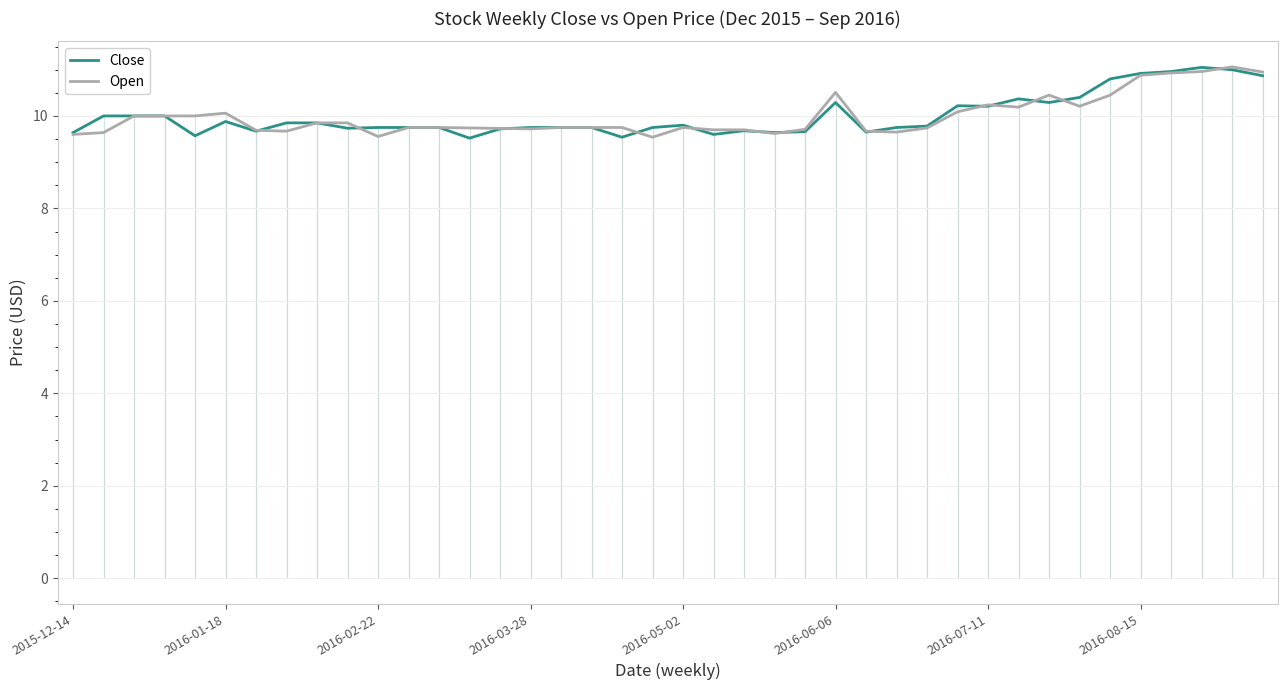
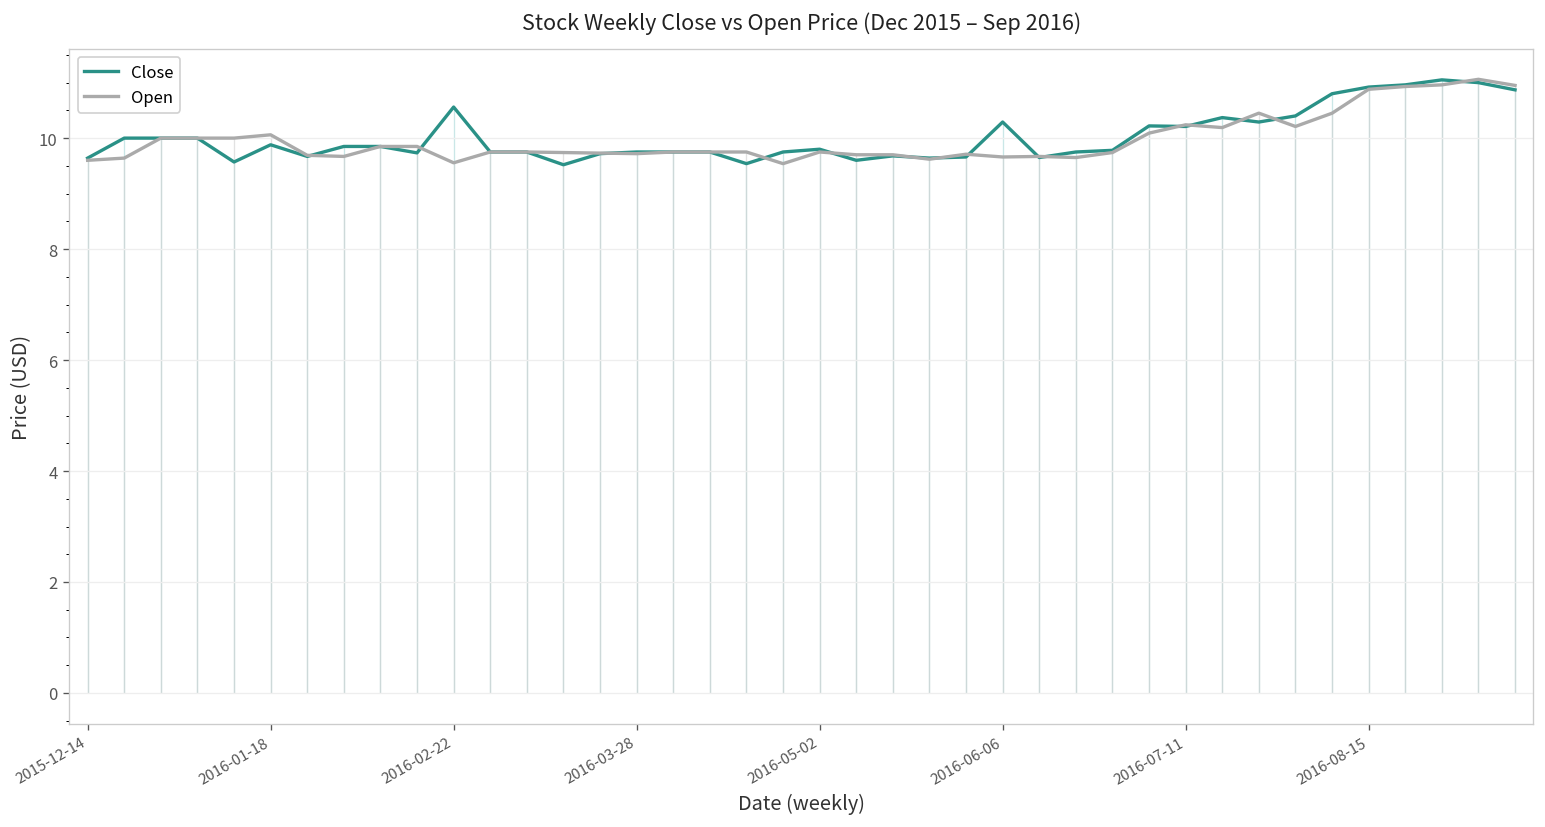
Close, 2016-02-22: 9.8 -> 10.6
Open, 2016-06-06: 10.5 -> 9.7
